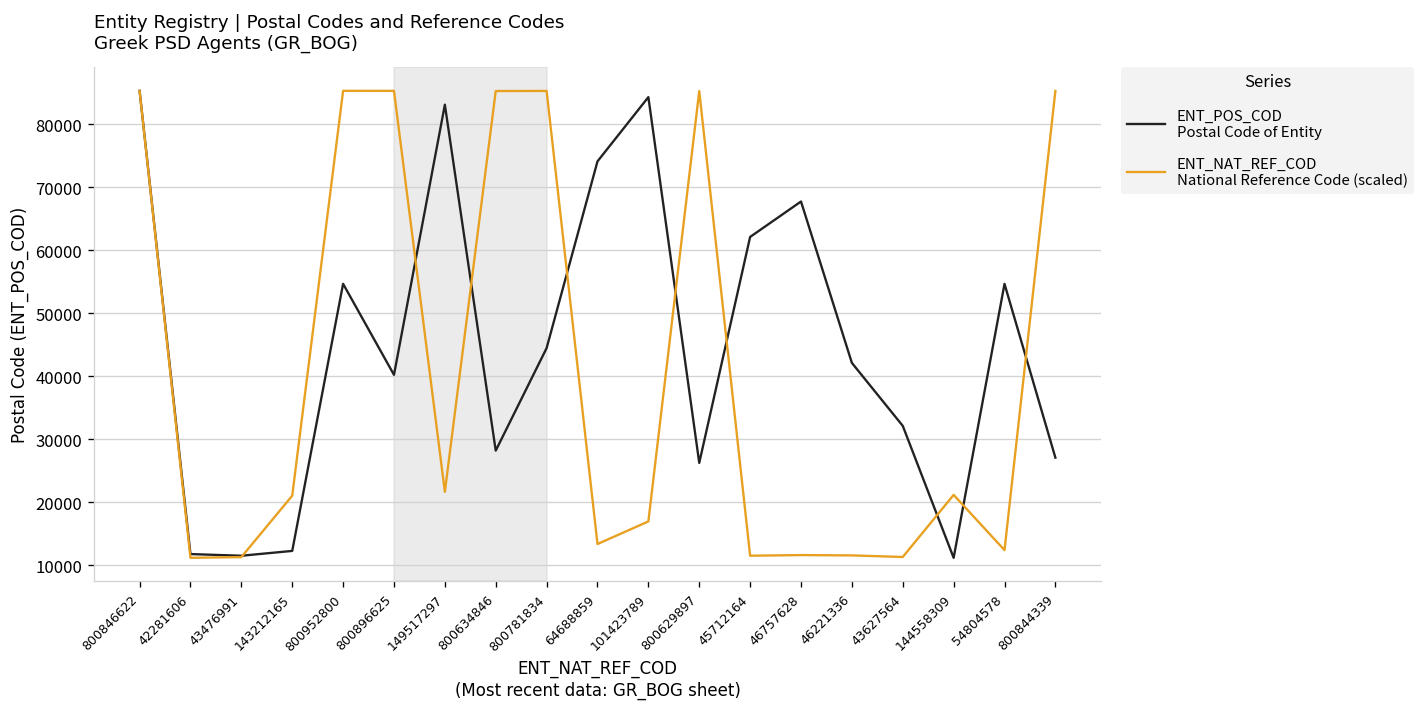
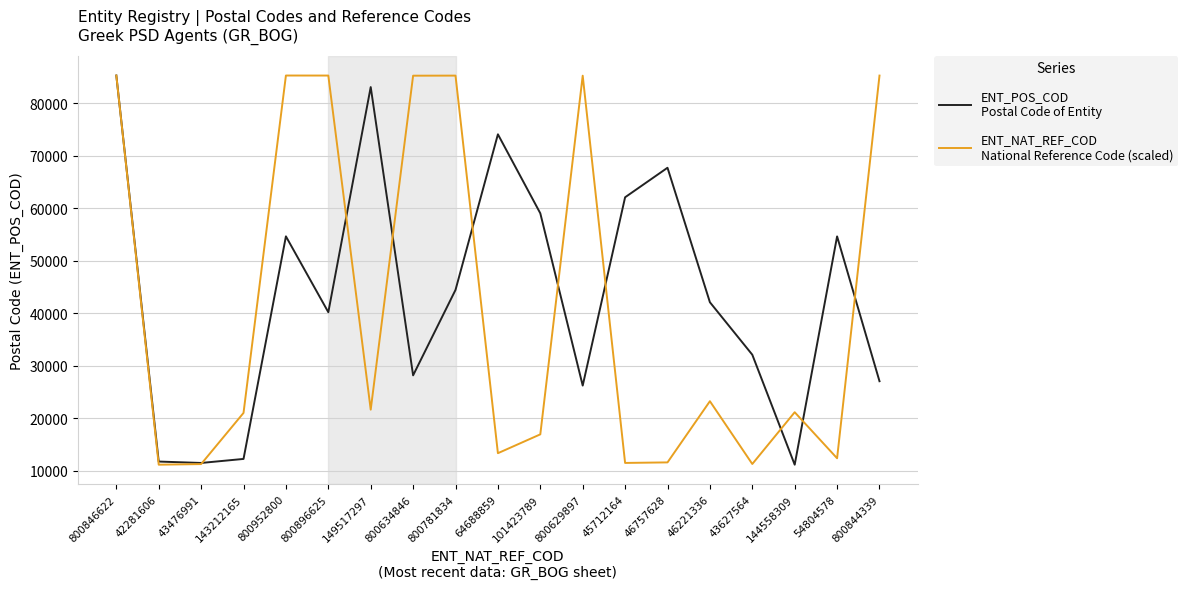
ENT_POS_COD Postal Code of Entity, 101423789: 84000 -> 59000
ENT_NAT_REF_COD National Reference Code (scaled), 46221336: 12000 -> 23000
